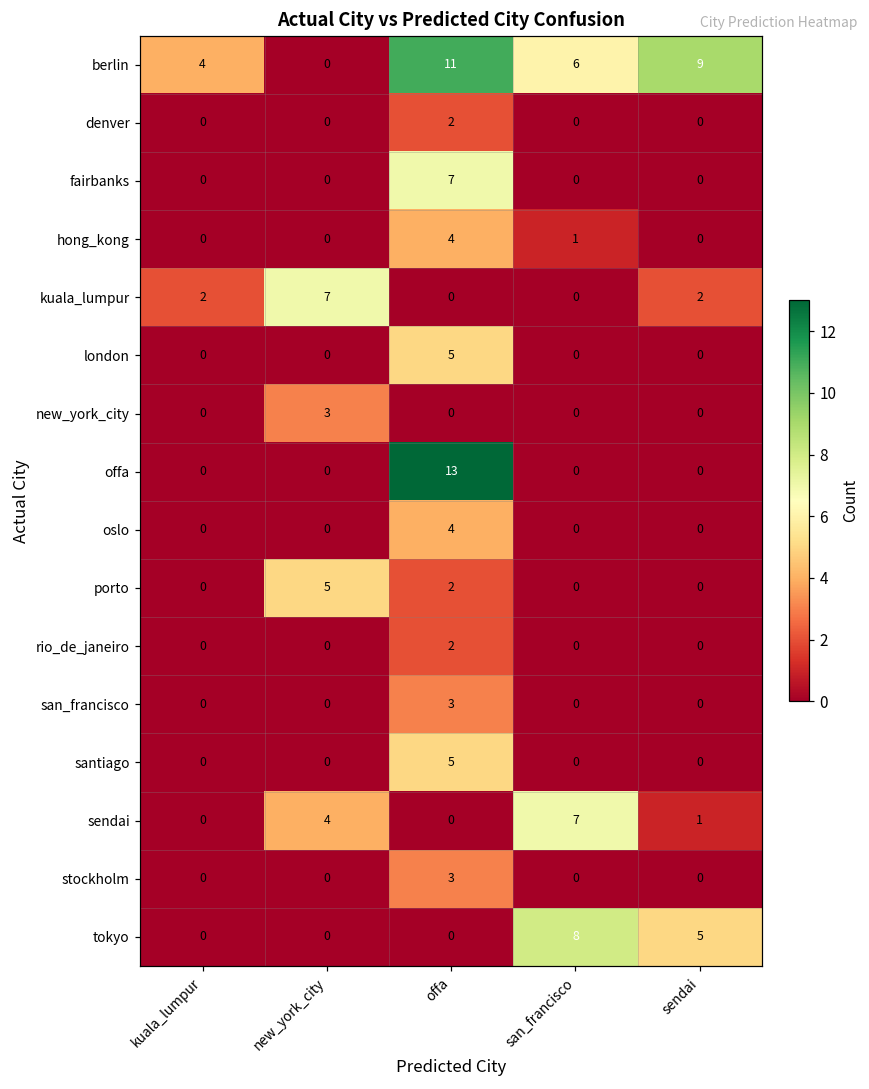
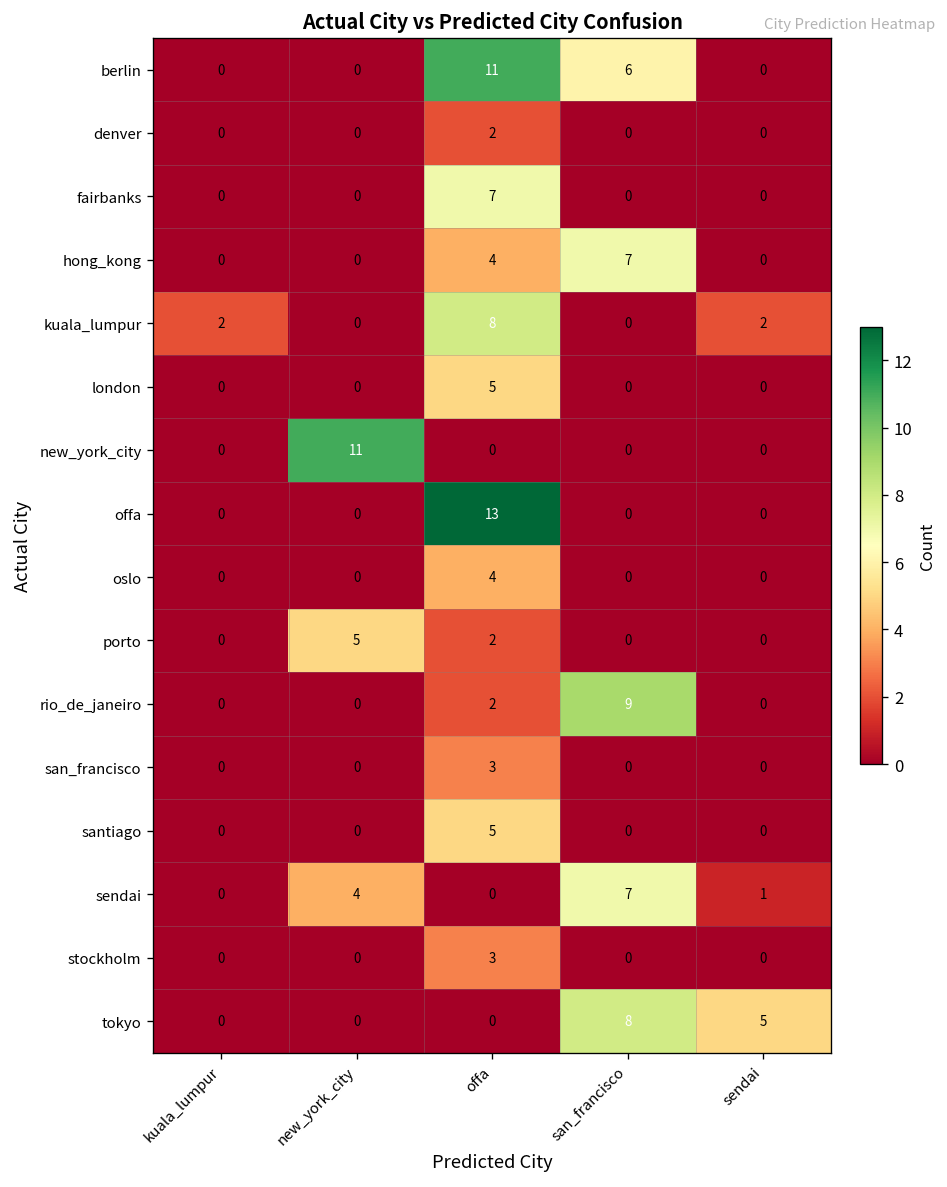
berlin, kuala_lumpur: 4 -> 0
berlin, sendai: 9 -> 0
hong_kong, san_francisco: 1 -> 7
kuala_lumpur, new_york_city: 7 -> 0
kuala_lumpur, offa: 0 -> 8
new_york_city, new_york_city: 3 -> 11
rio_de_janeiro, san_francisco: 0 -> 9
